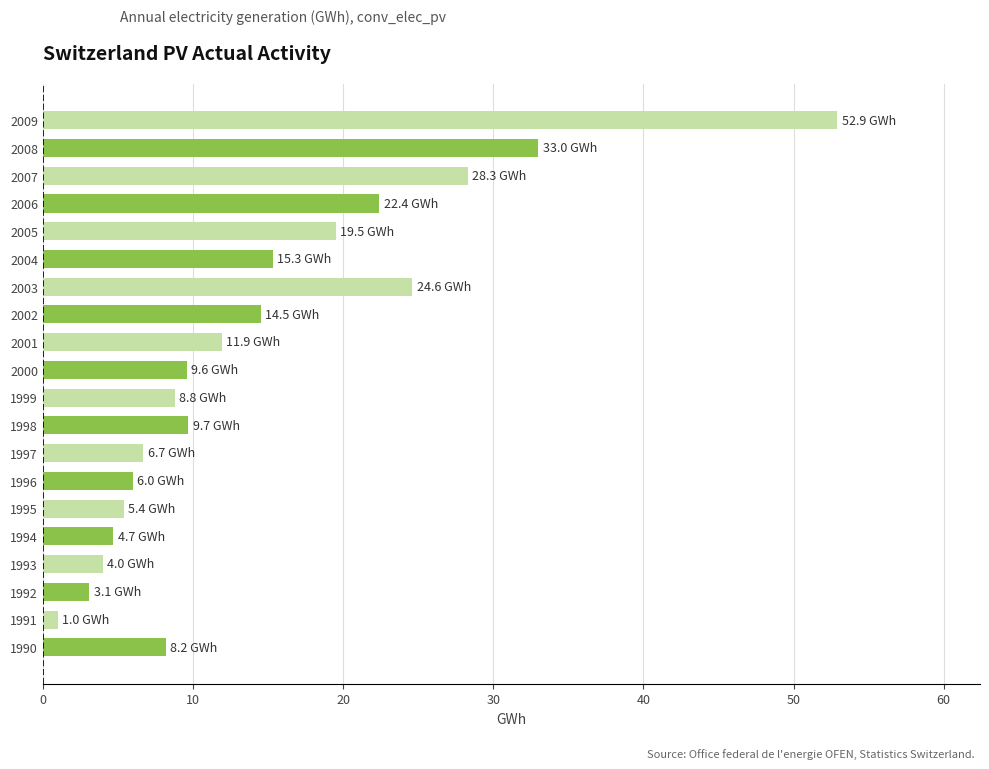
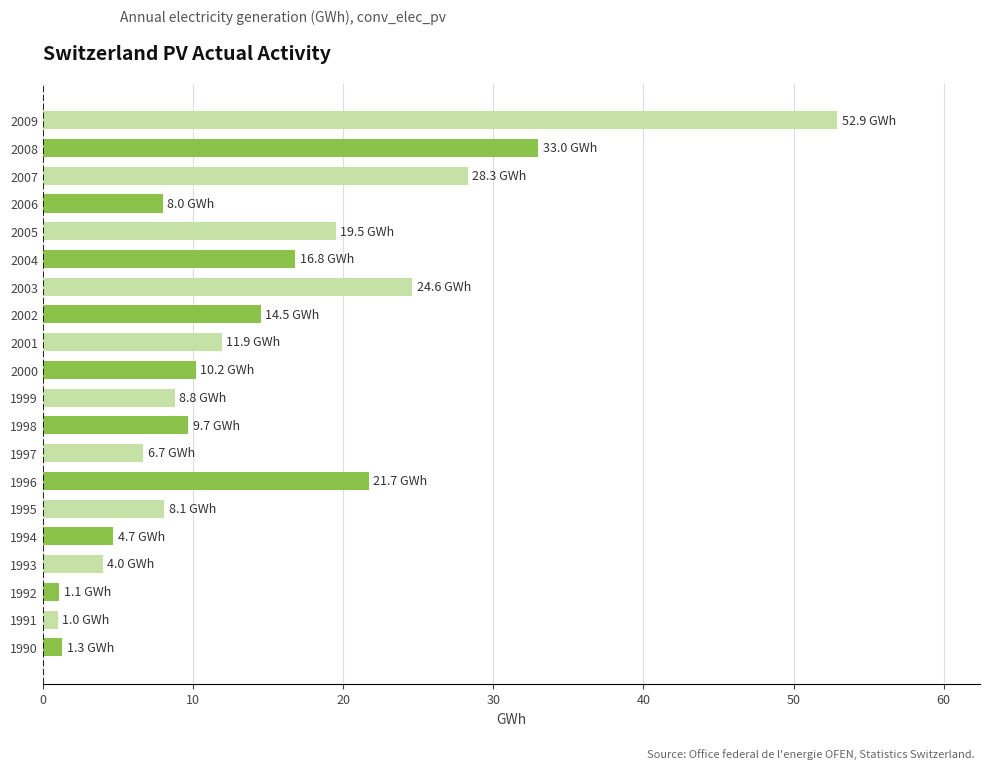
2006: 22.4 -> 8.0
2004: 15.3 -> 16.8
2000: 9.6 -> 10.2
1996: 6.0 -> 21.7
1995: 5.4 -> 8.1
1992: 3.1 -> 1.1
1990: 8.2 -> 1.3
